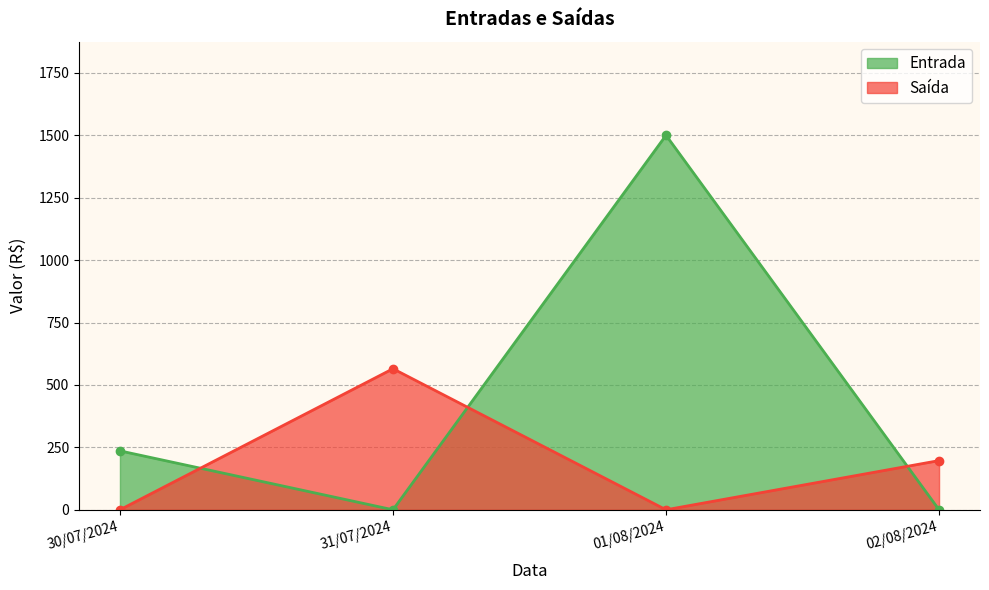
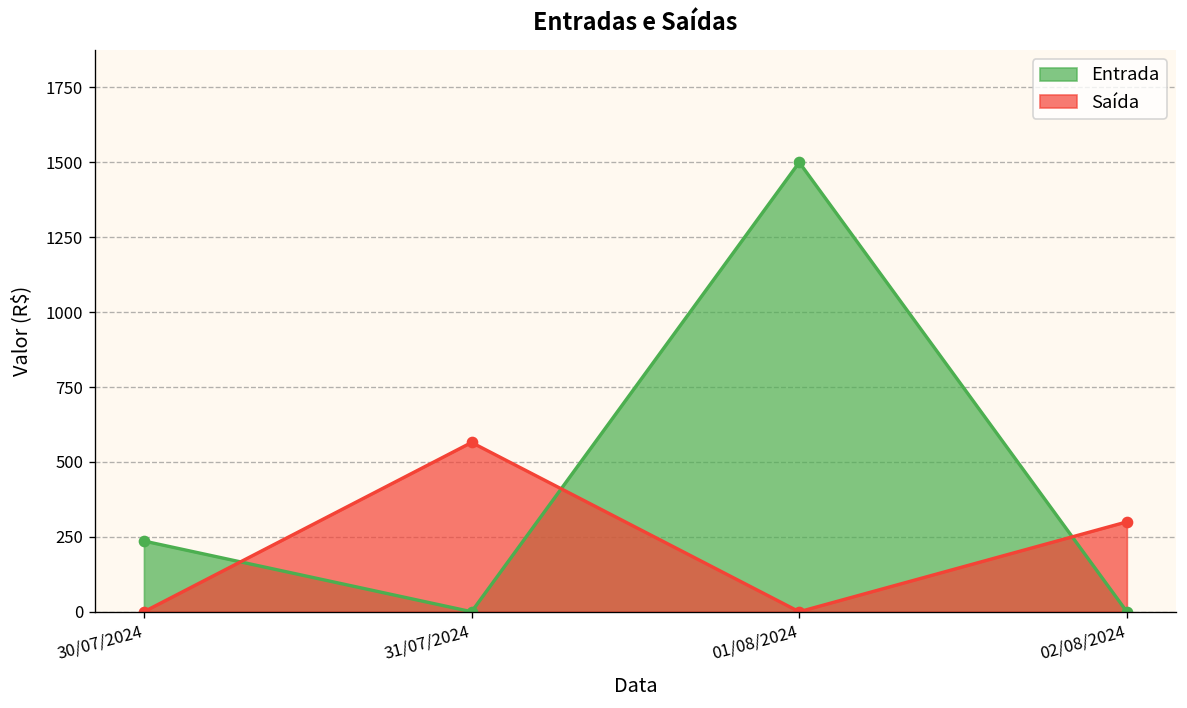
Saída, 02/08/2024: 200 -> 300
